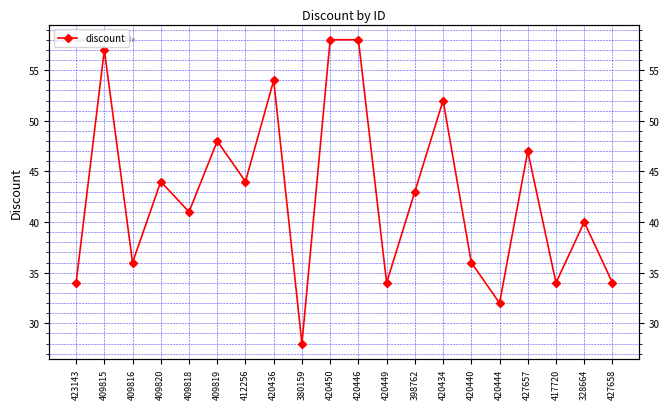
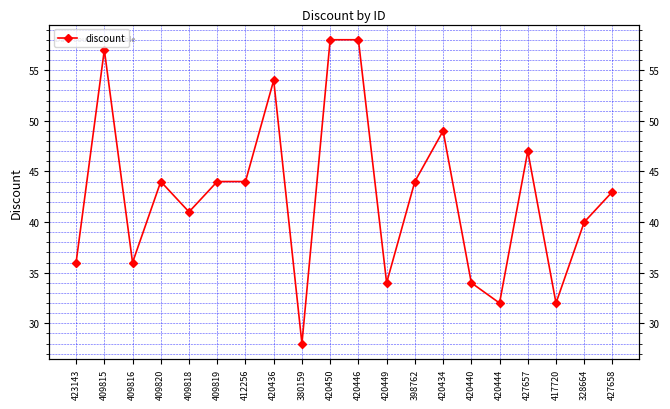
423143: 34 -> 36
409819: 48 -> 44
398762: 43 -> 44
420434: 52 -> 49
420440: 36 -> 34
417720: 34 -> 32
427658: 34 -> 43
